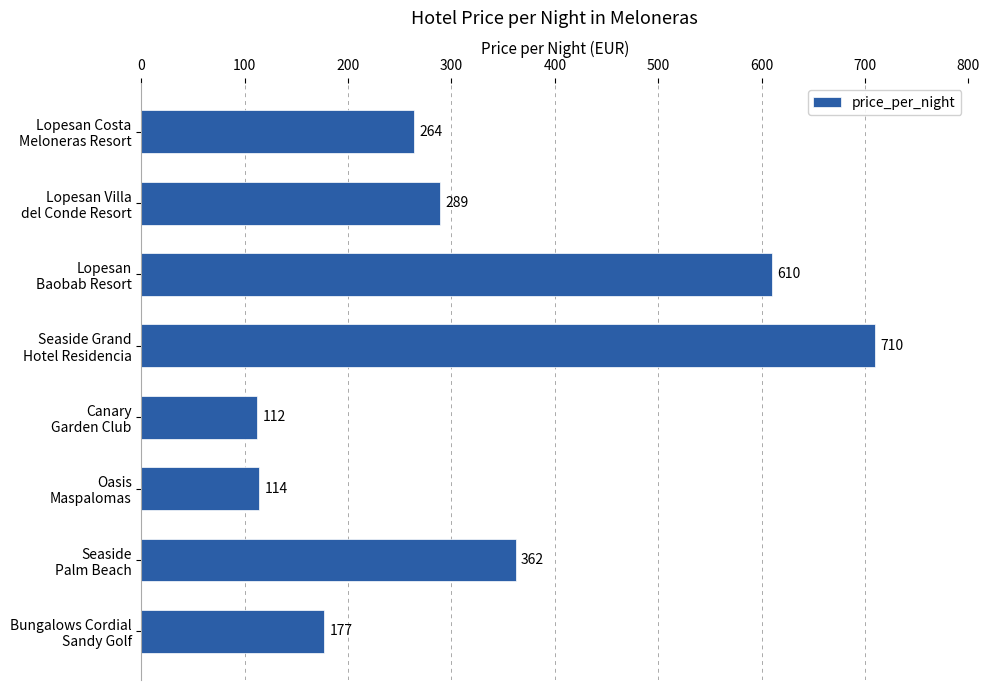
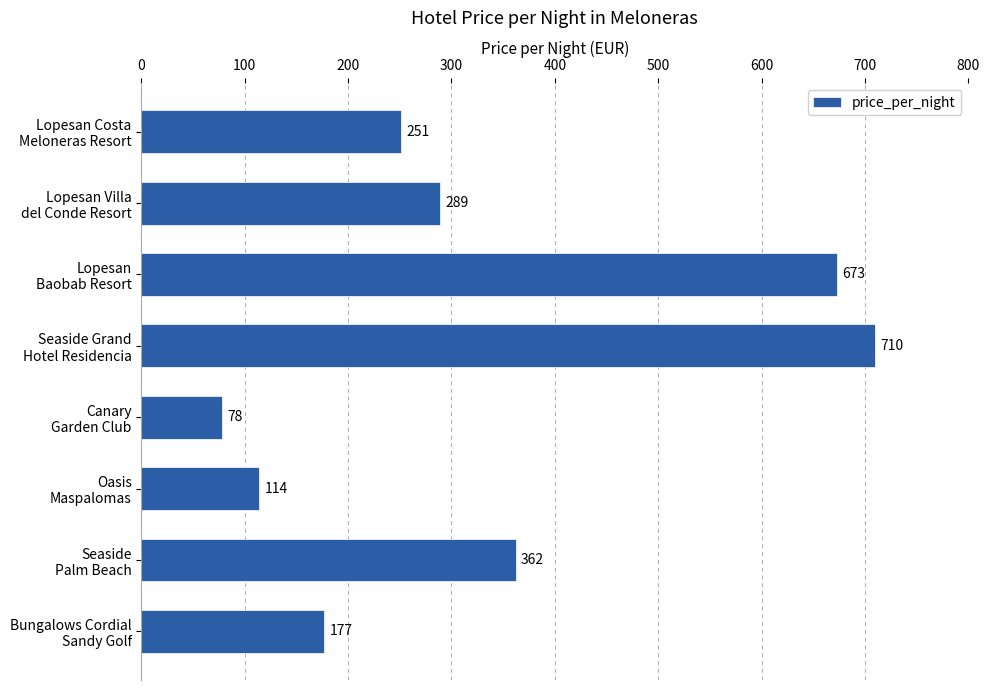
Lopesan Costa Meloneras Resort: 264 -> 251
Lopesan Baobab Resort: 610 -> 673
Canary Garden Club: 112 -> 78
